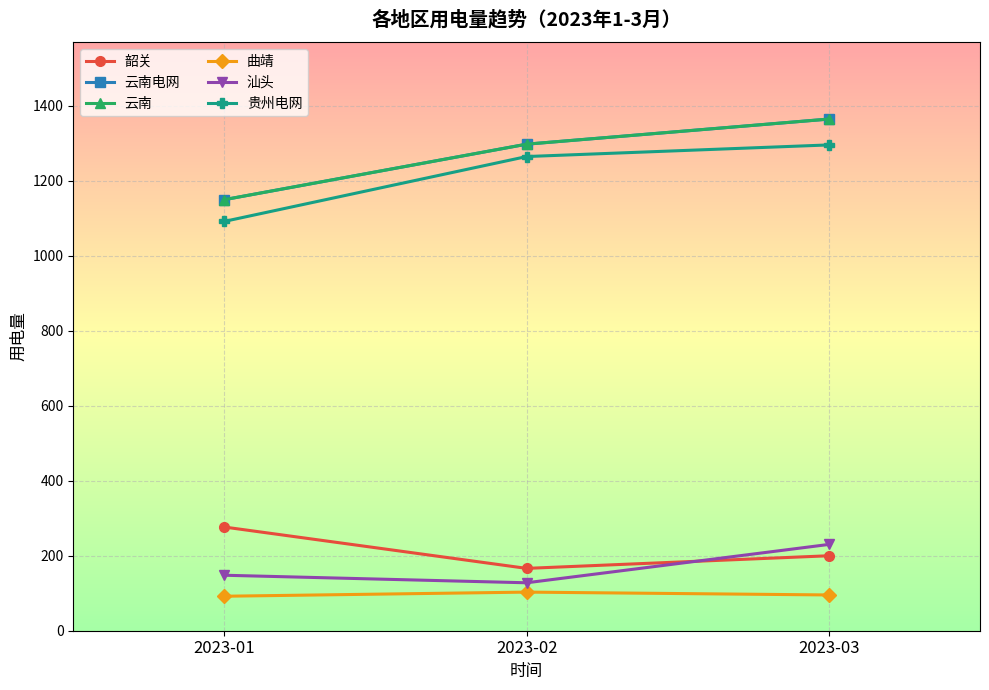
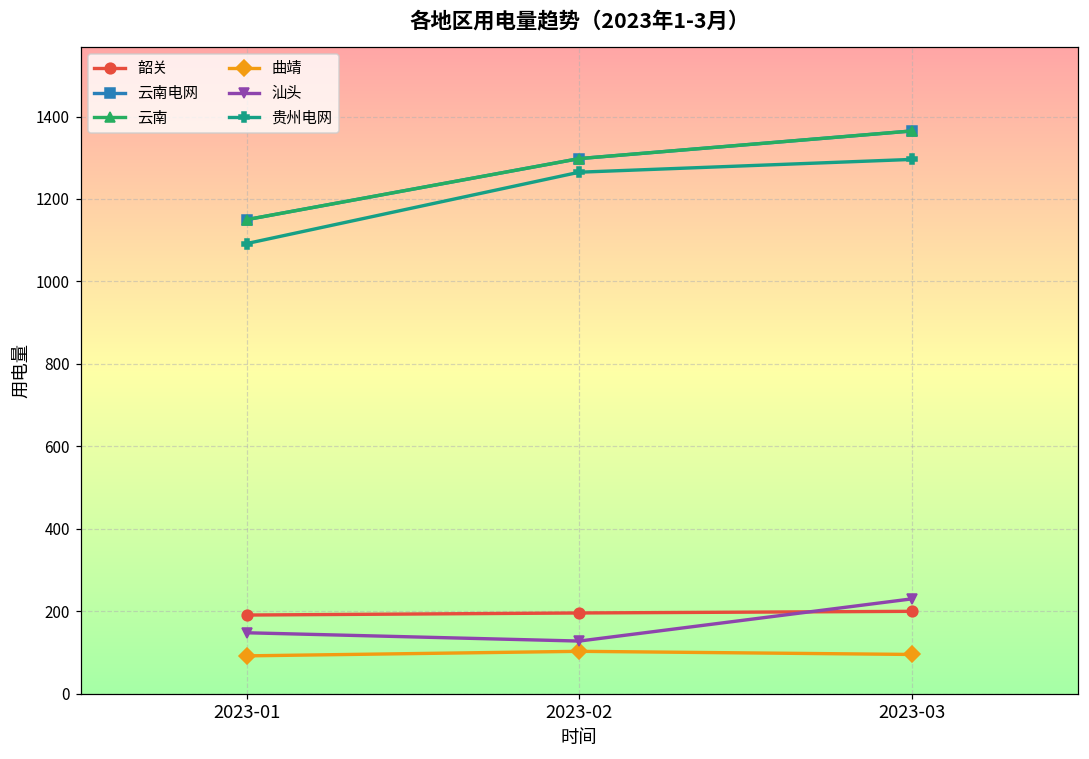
韶关, 2023-01: 280 -> 190
韶关, 2023-02: 170 -> 200
